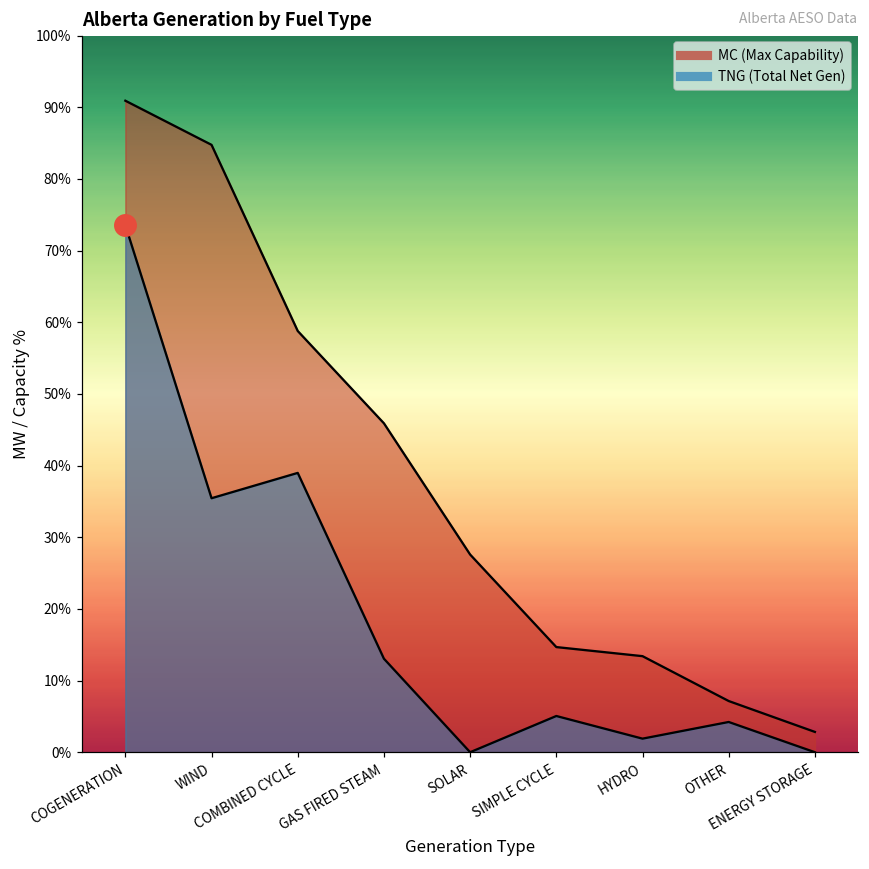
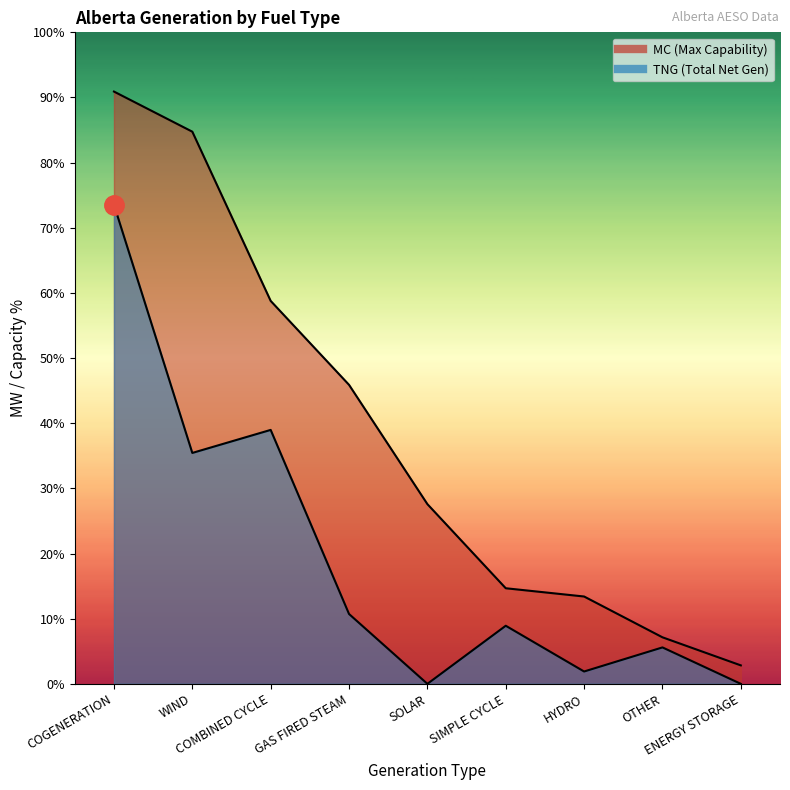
TNG (Total Net Gen), GAS FIRED STEAM: 13% -> 11%
TNG (Total Net Gen), SIMPLE CYCLE: 5% -> 9%
TNG (Total Net Gen), OTHER: 4% -> 6%
